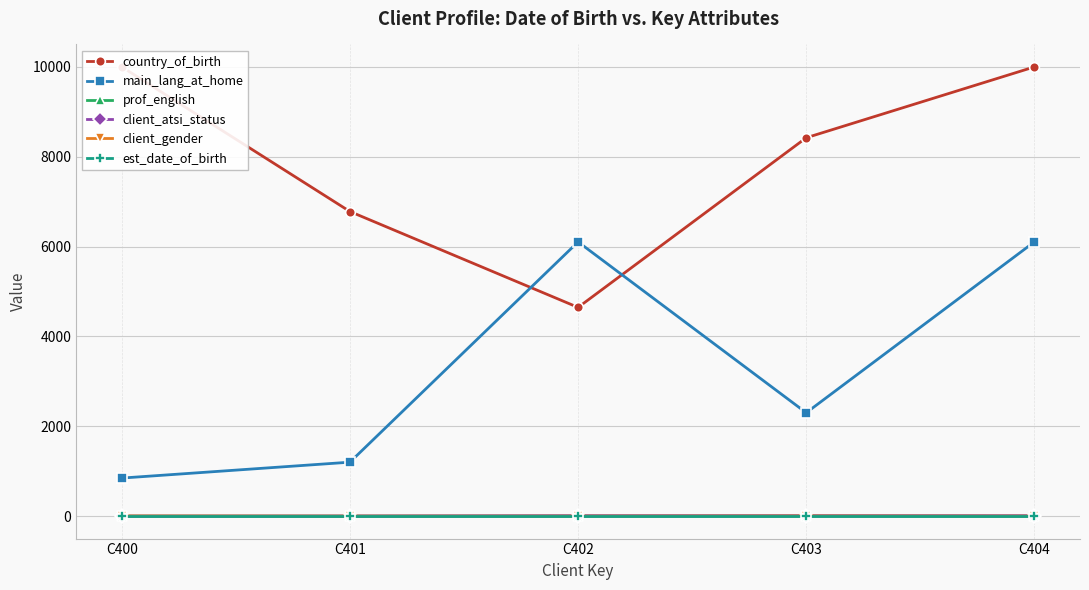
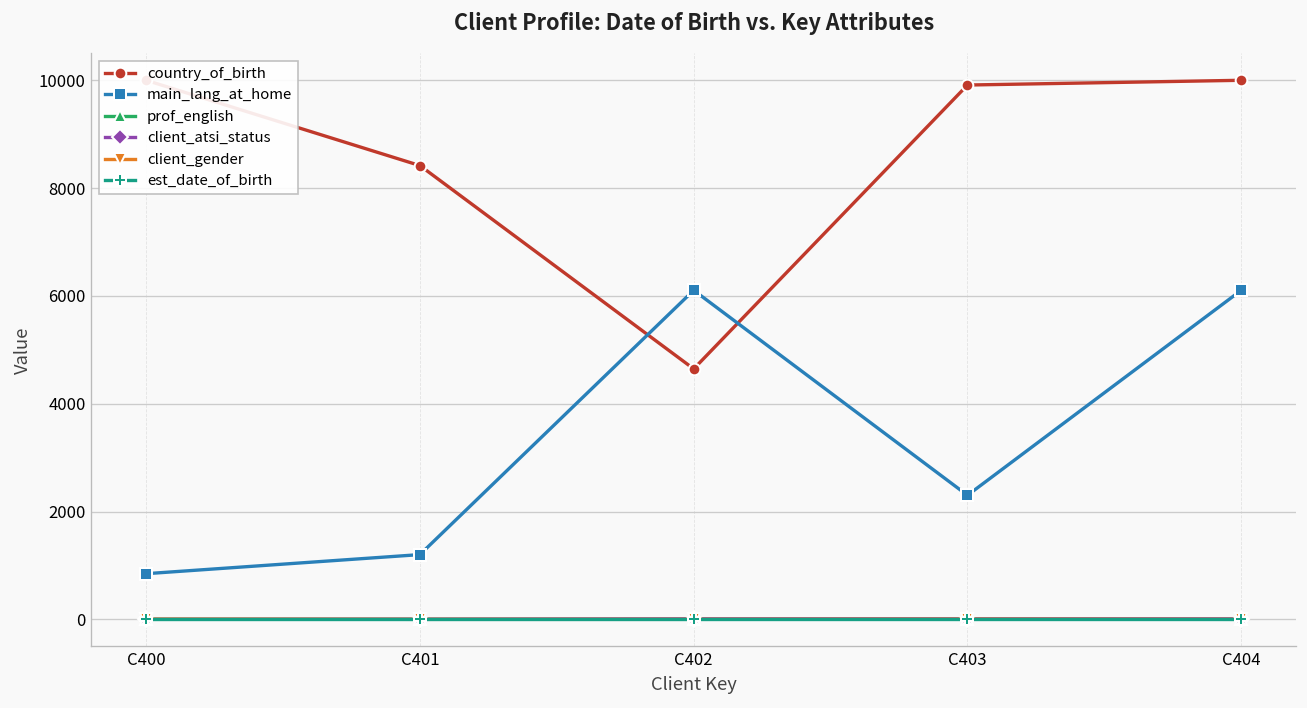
country_of_birth, C401: 6800 -> 8400
country_of_birth, C403: 8400 -> 9900
